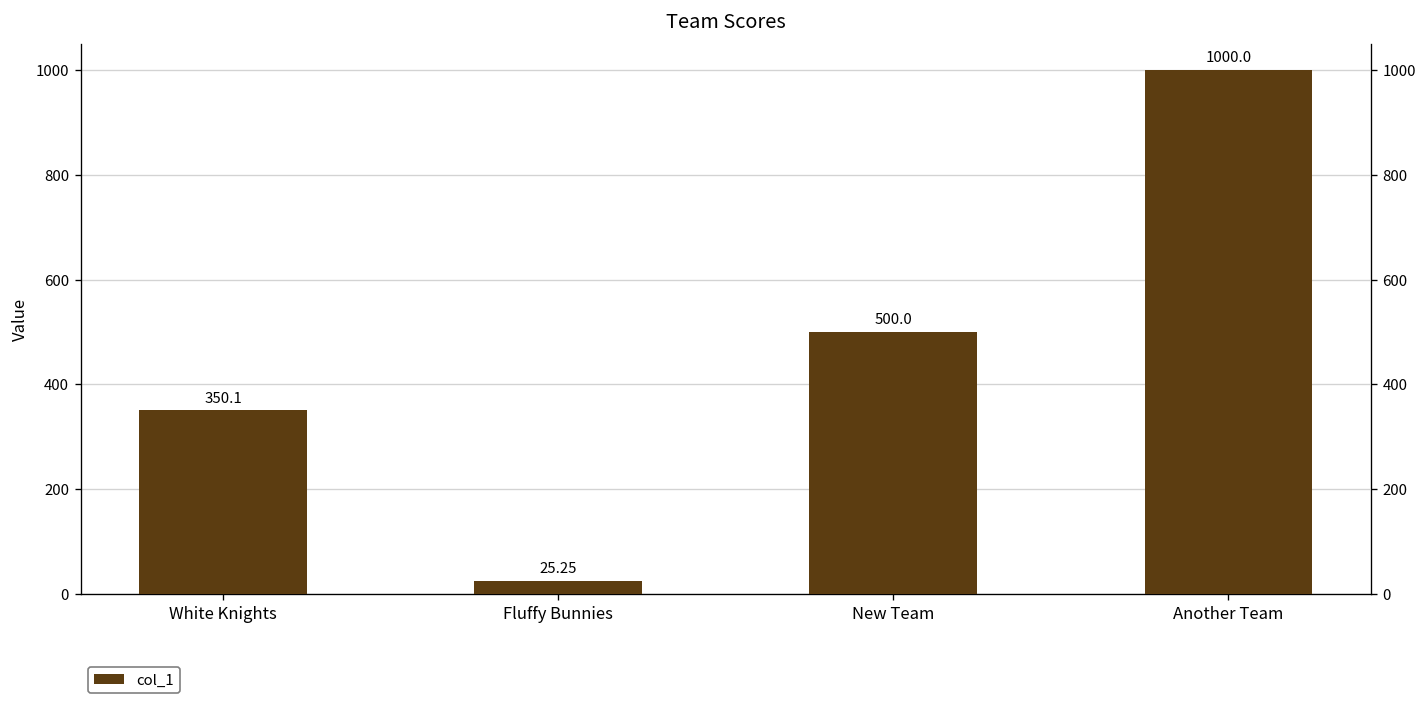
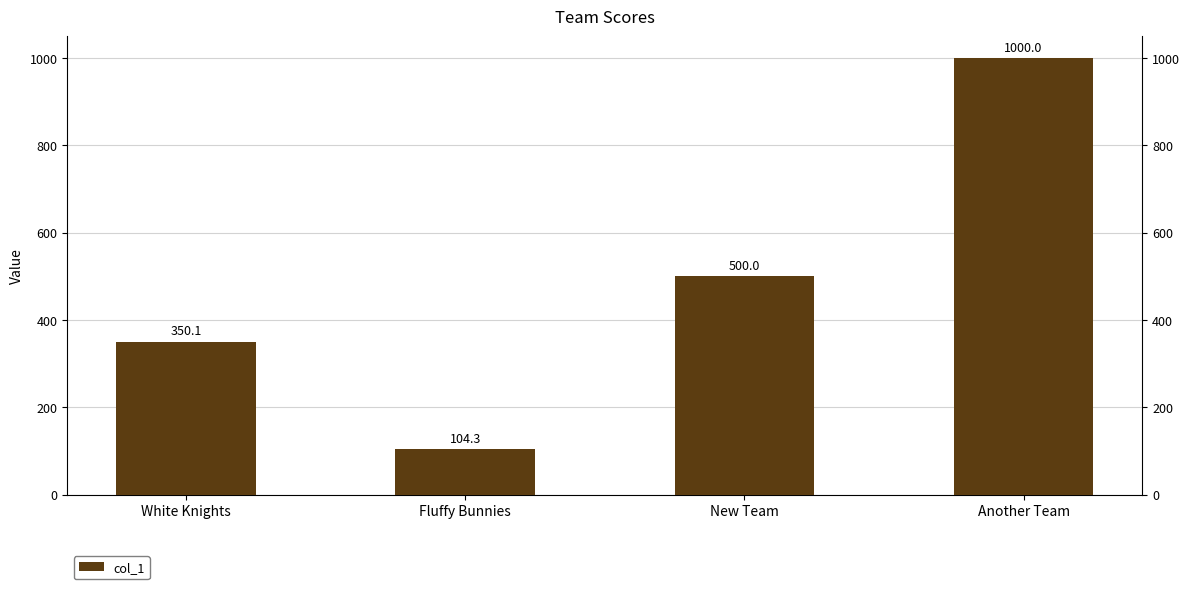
Fluffy Bunnies: 25.25 -> 104.3
